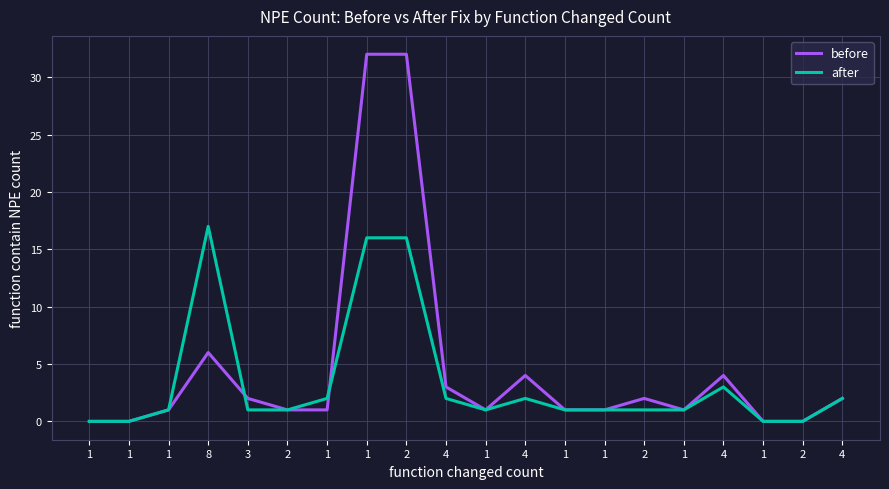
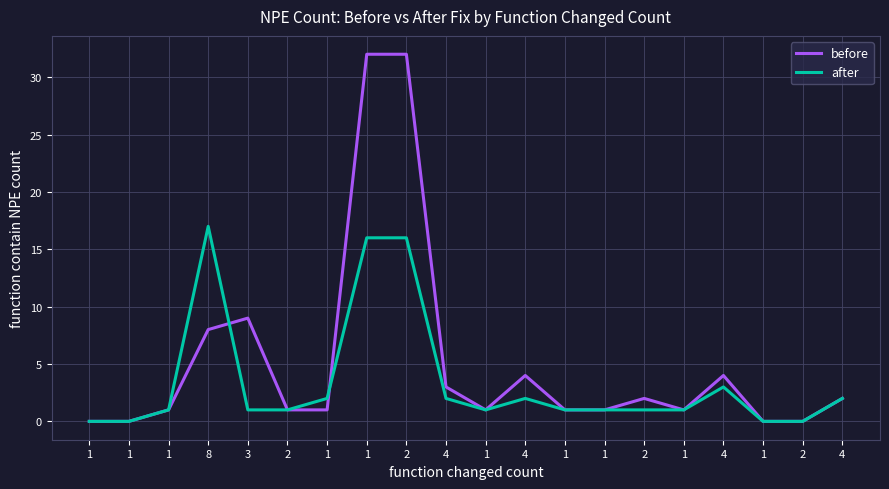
before, 8: 6 -> 8
before, 3: 2 -> 9
